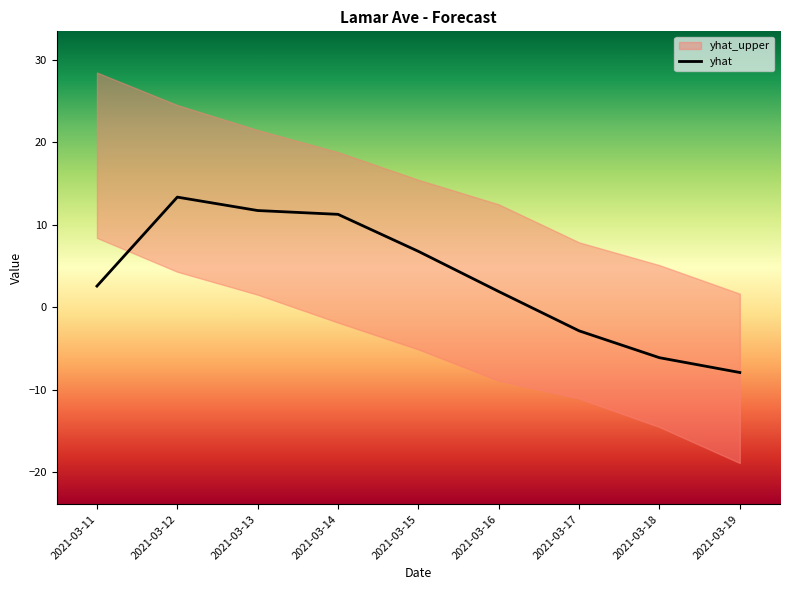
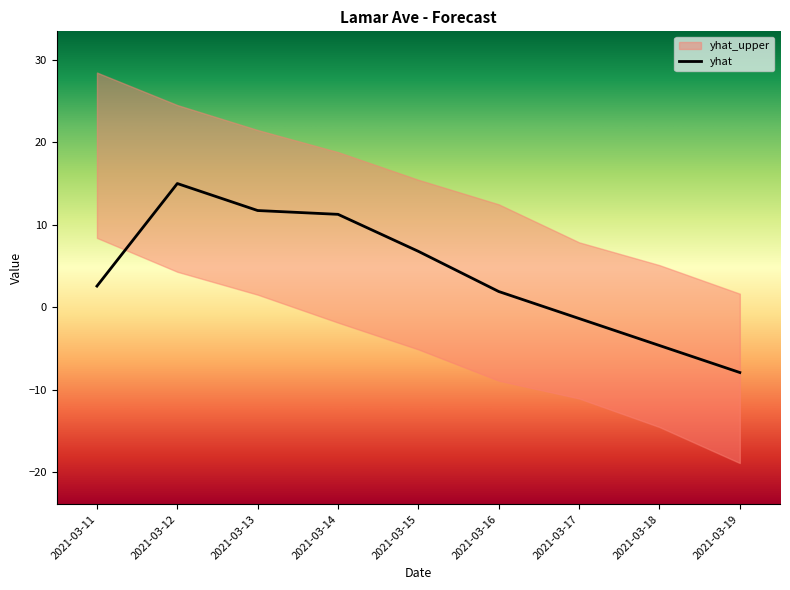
yhat, 2021-03-12: 13 -> 15
yhat, 2021-03-17: -3 -> -1
yhat, 2021-03-18: -6 -> -5
